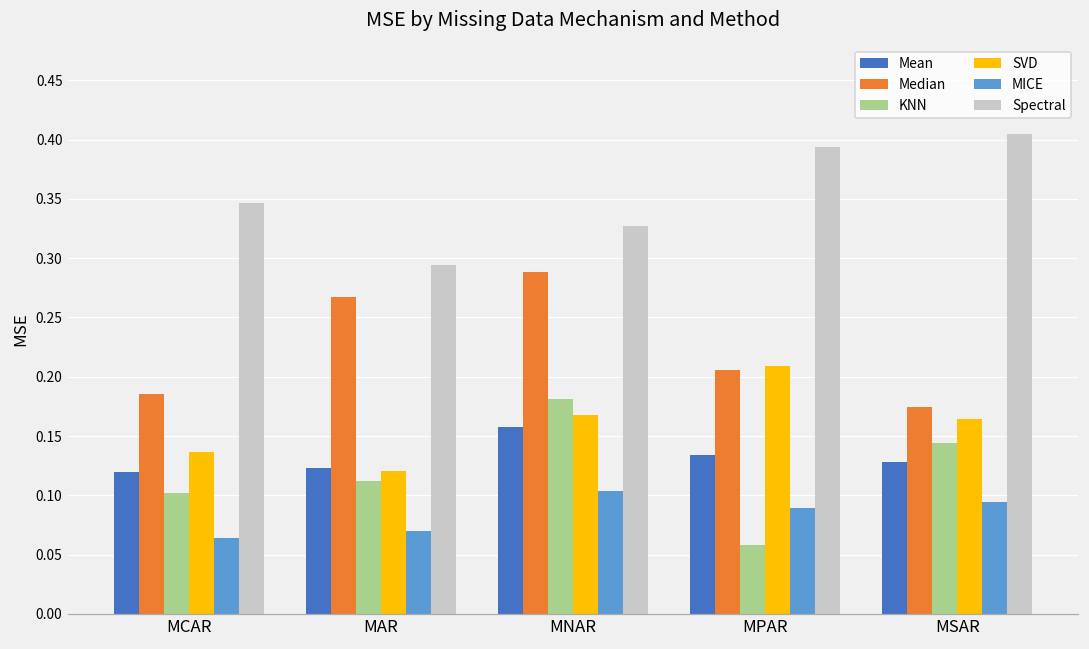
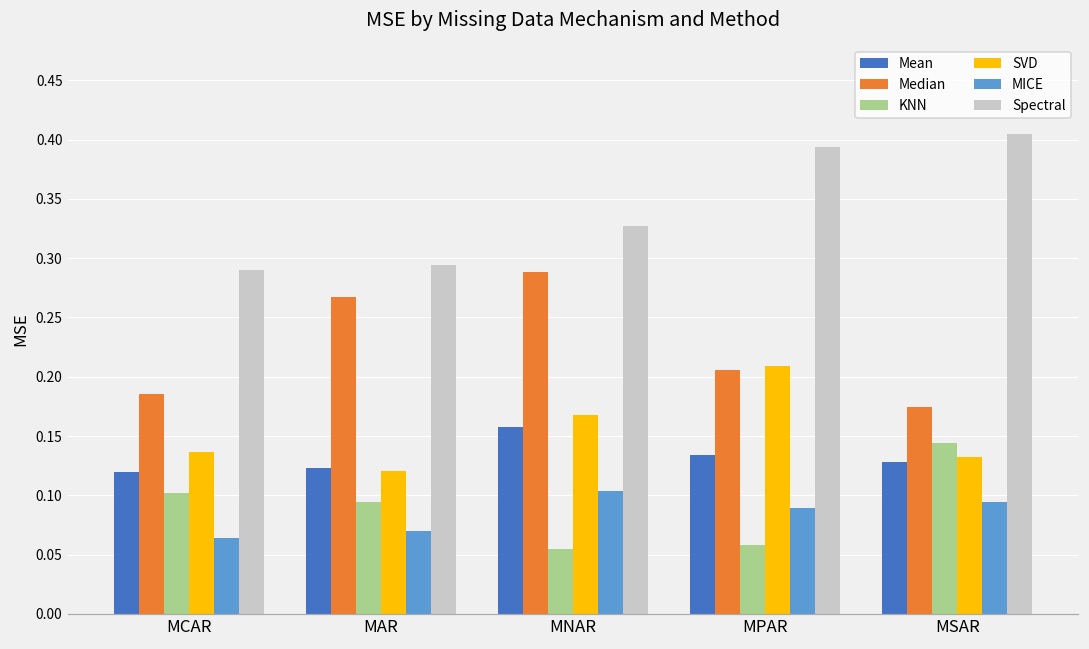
Spectral, MCAR: 0.346 -> 0.290
KNN, MAR: 0.112 -> 0.094
KNN, MNAR: 0.181 -> 0.055
SVD, MSAR: 0.165 -> 0.132
